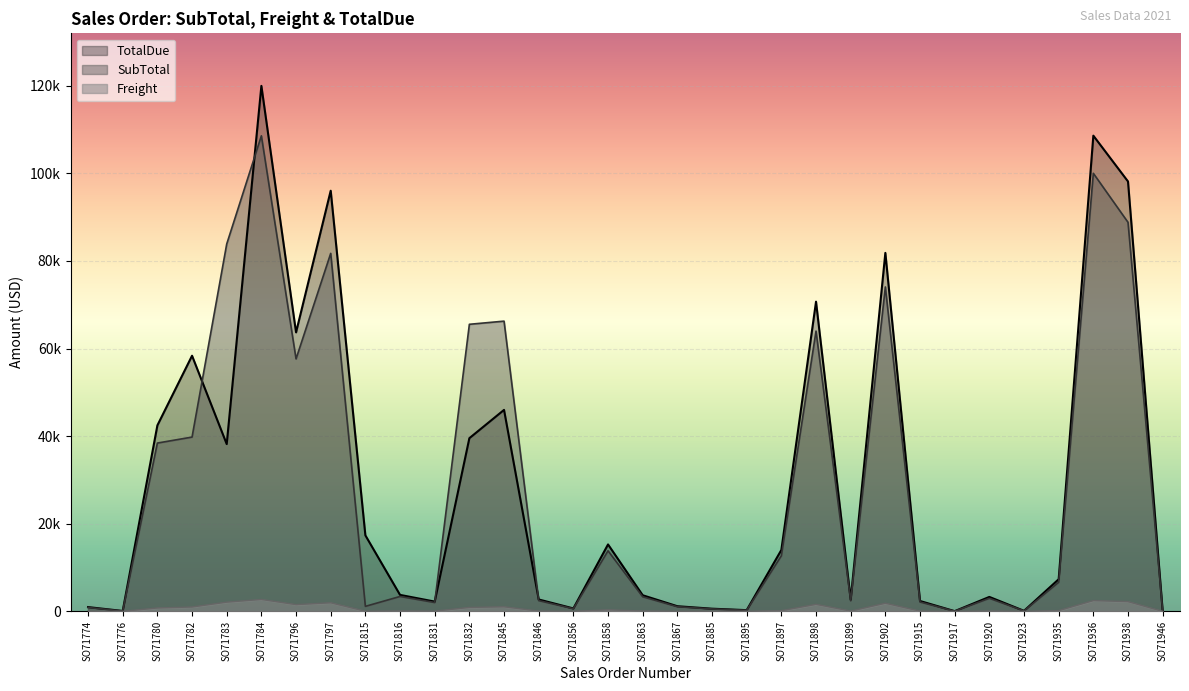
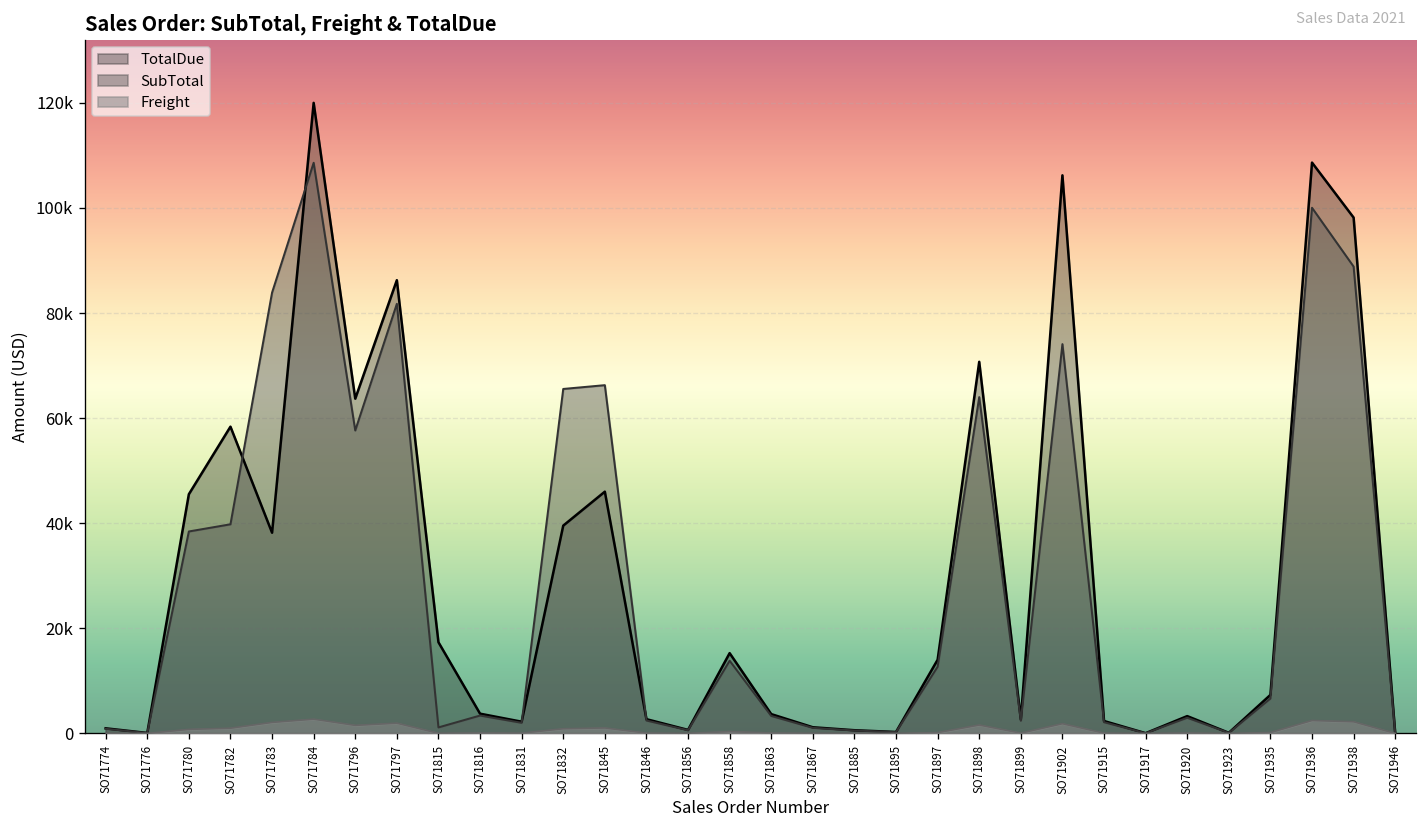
TotalDue, SO71780: 42000 -> 46000
TotalDue, SO71797: 96000 -> 86000
TotalDue, SO71902: 82000 -> 106000
